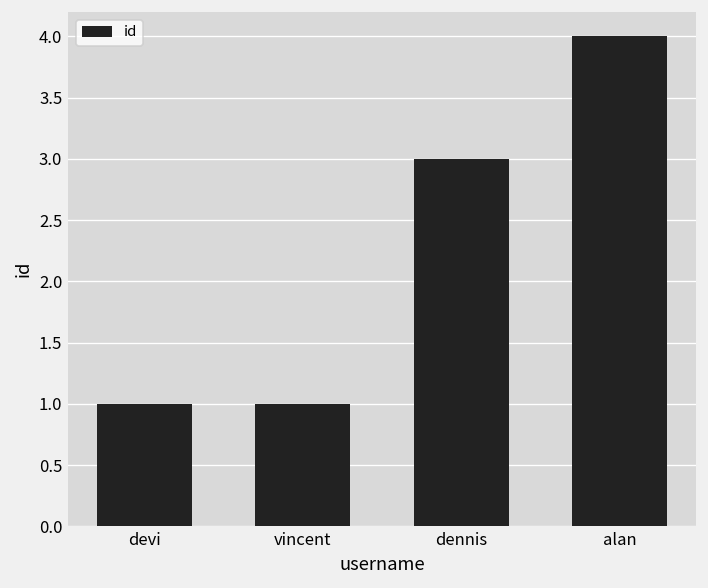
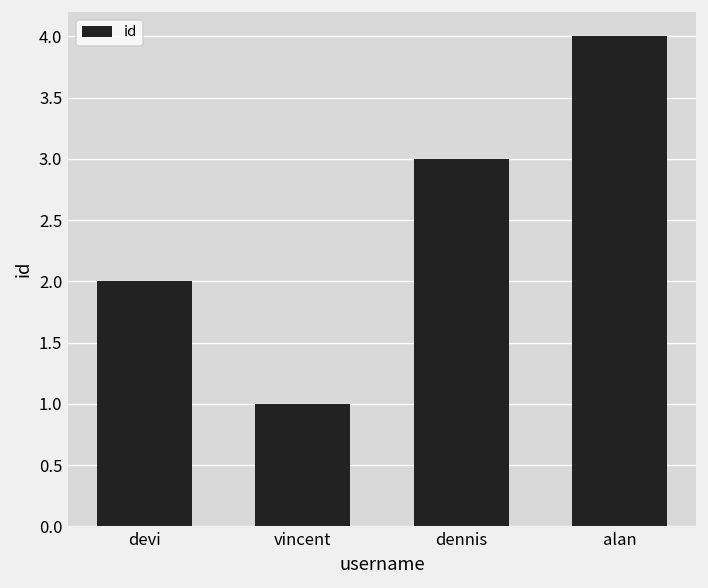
devi: 1 -> 2
